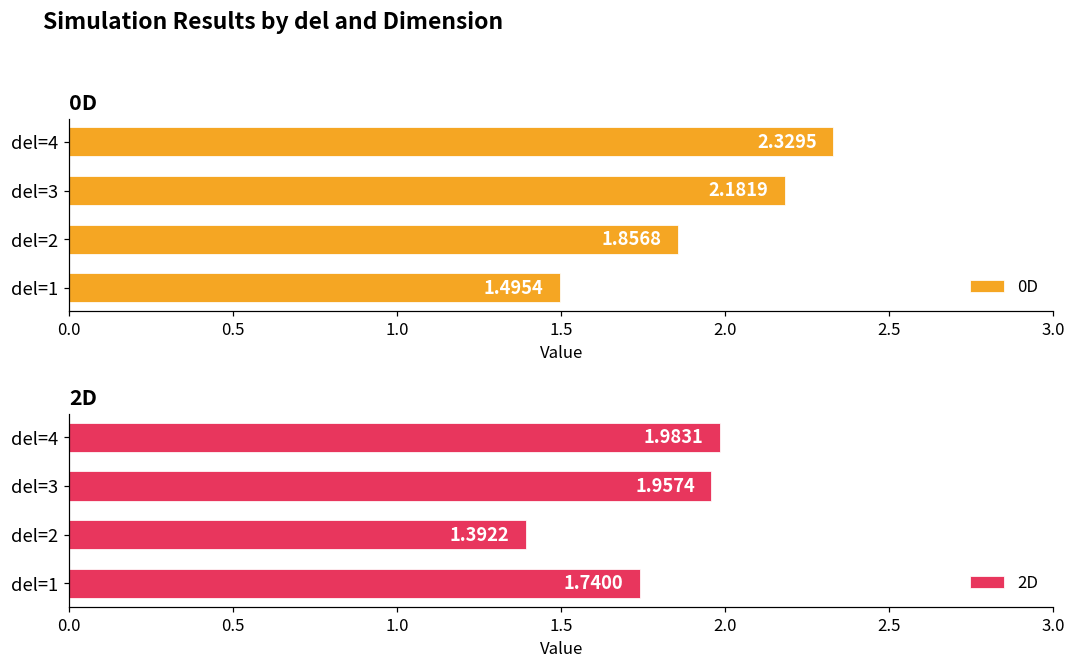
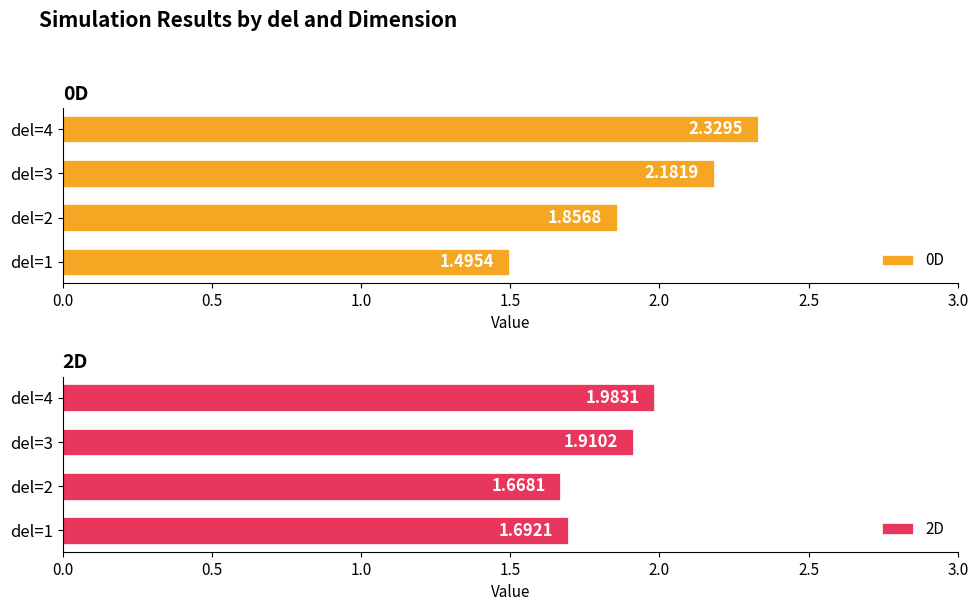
2D, del=3: 1.9574 -> 1.9102
2D, del=2: 1.3922 -> 1.6681
2D, del=1: 1.7400 -> 1.6921
